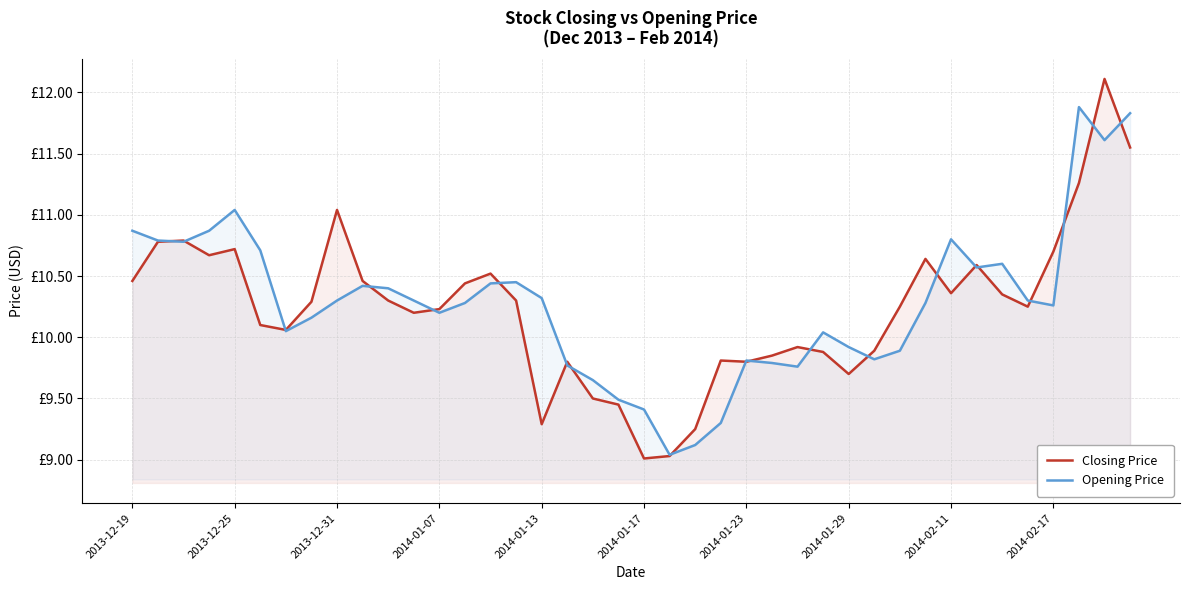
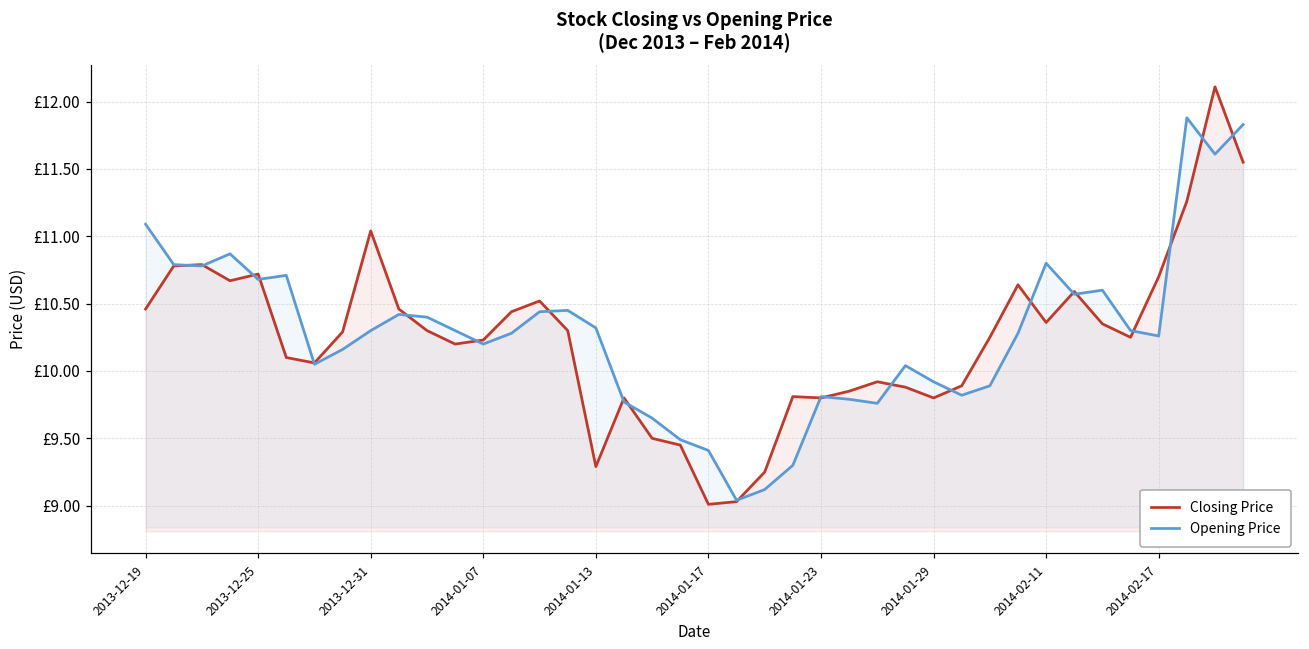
Opening Price, 2013-12-19: £10.87 -> £11.09
Opening Price, 2013-12-25: £11.04 -> £10.68
Closing Price, 2014-01-29: £9.7 -> £9.8
